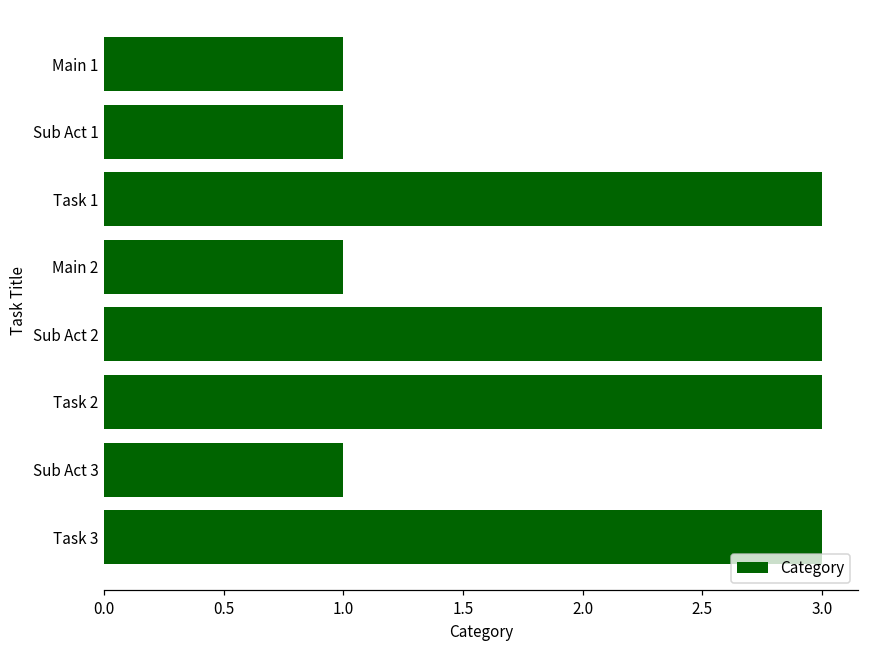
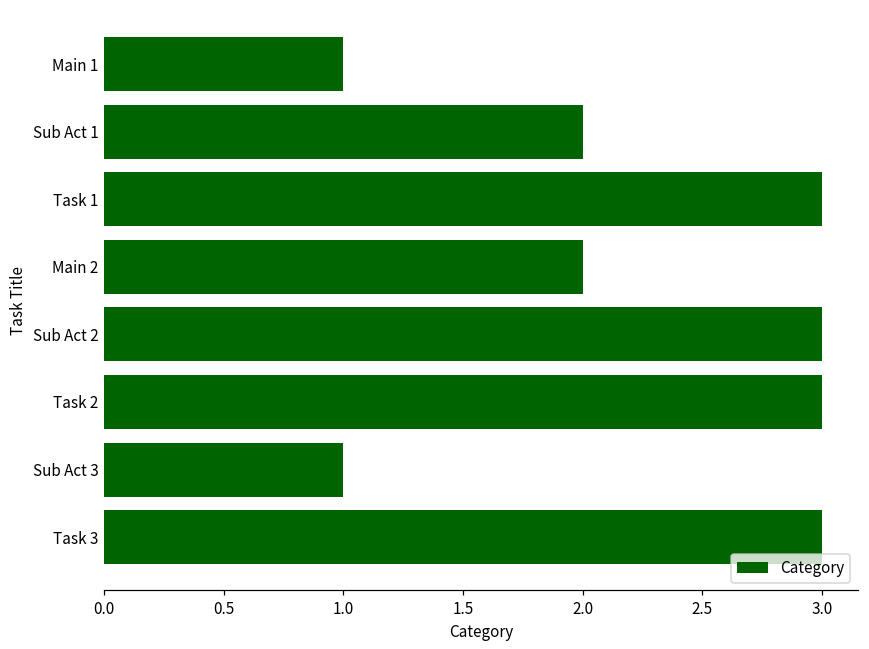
Sub Act 1: 1 -> 2
Main 2: 1 -> 2
